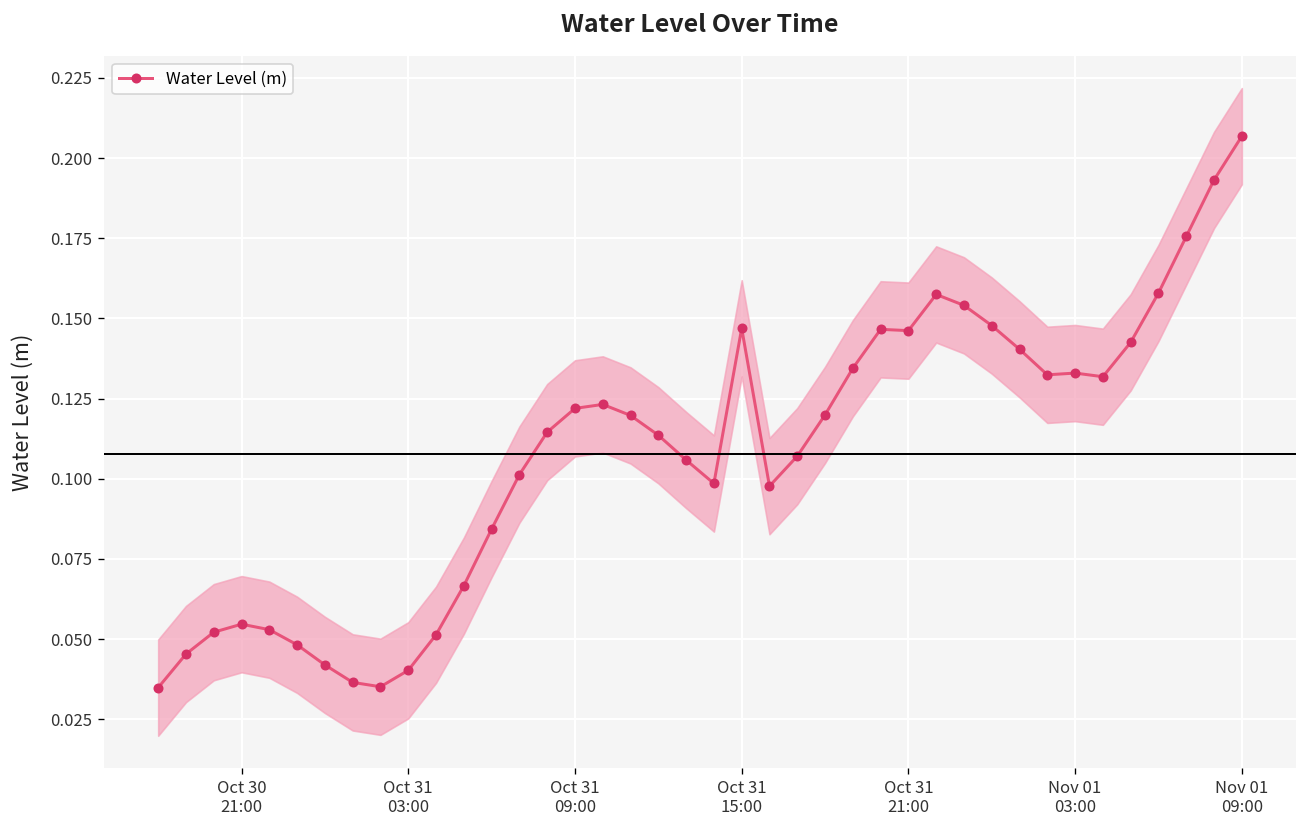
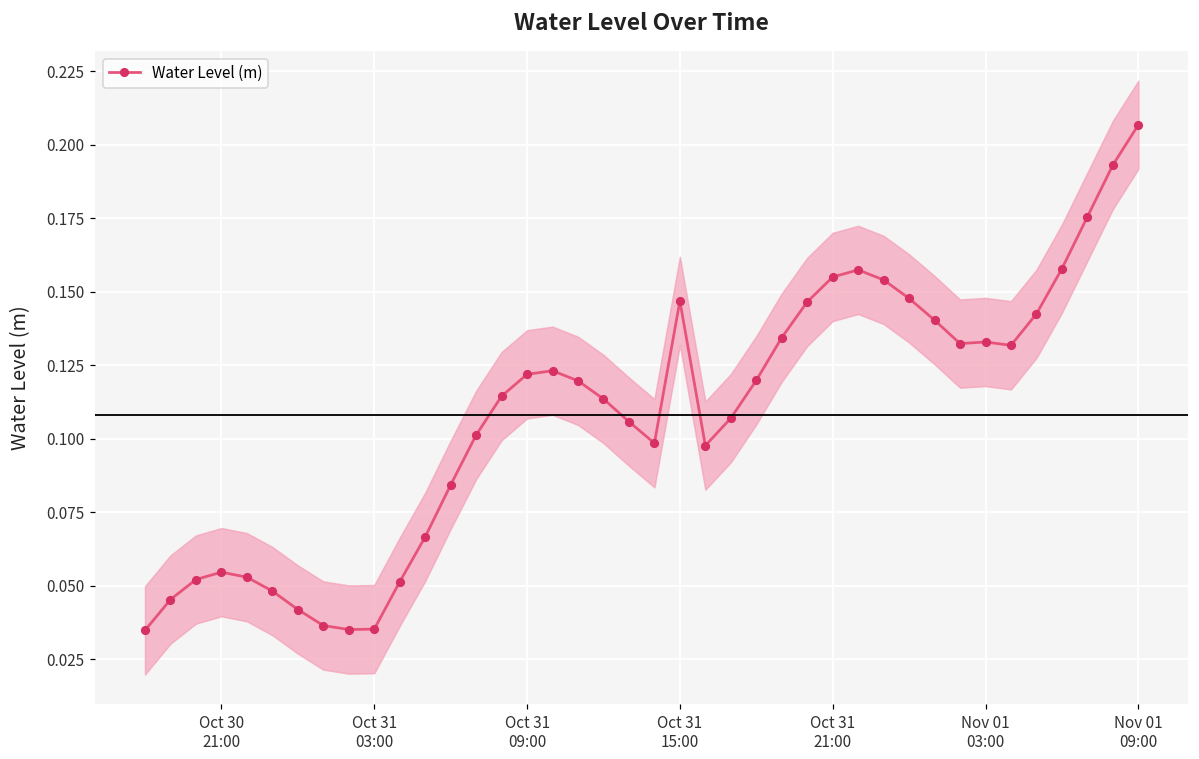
Water Level (m), Oct 31 03:00: 0.040 -> 0.035
Water Level (m), Oct 31 21:00: 0.146 -> 0.155
